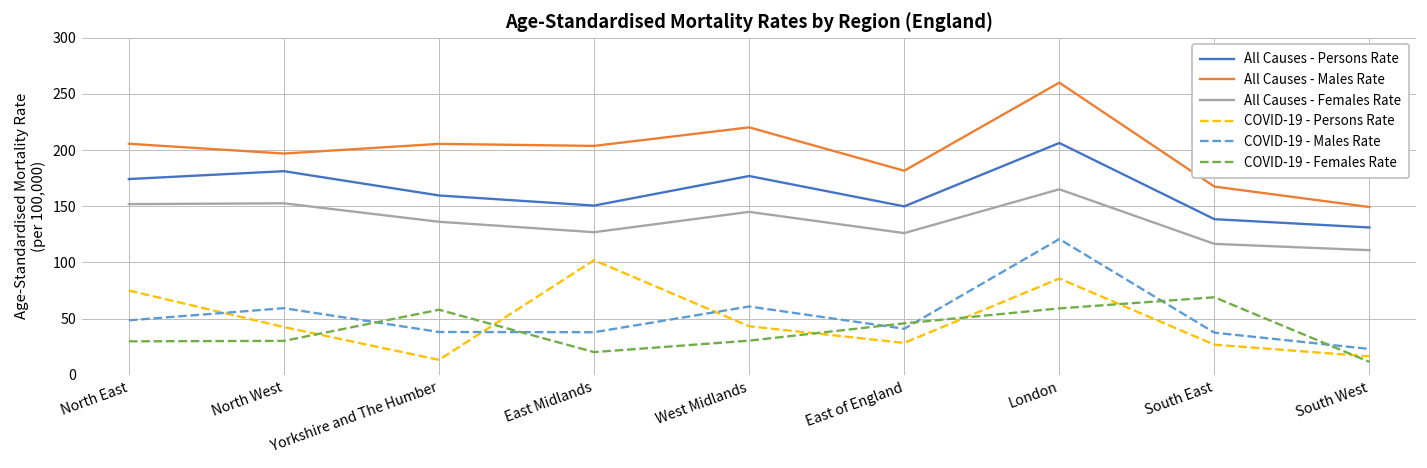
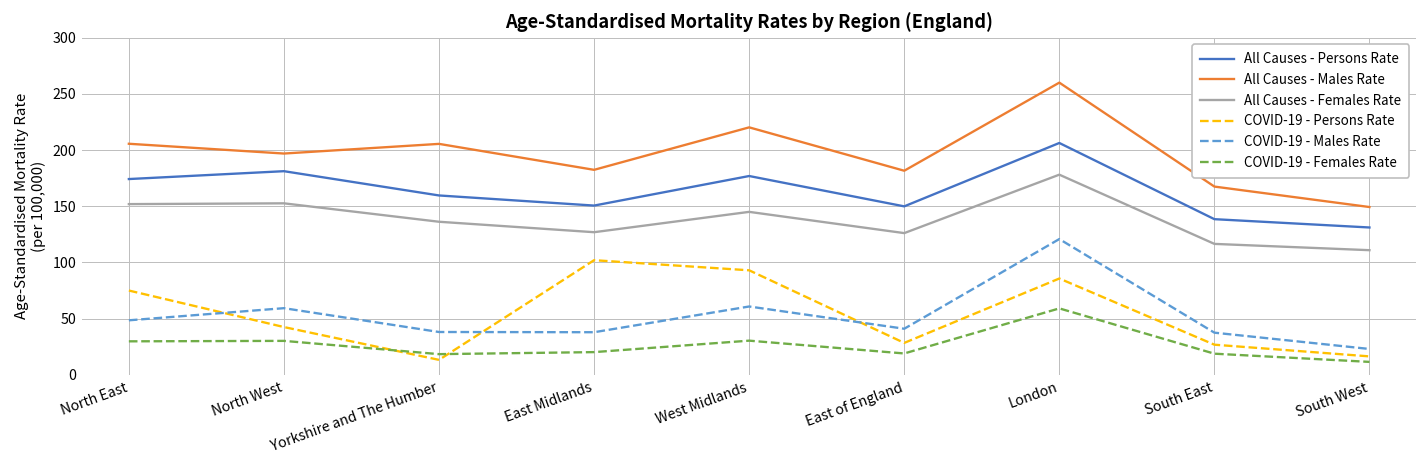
COVID-19 - Females Rate, Yorkshire and The Humber: 60 -> 20
All Causes - Males Rate, East Midlands: 200 -> 180
COVID-19 - Persons Rate, West Midlands: 40 -> 90
COVID-19 - Females Rate, East of England: 50 -> 20
All Causes - Females Rate, London: 170 -> 180
COVID-19 - Females Rate, South East: 70 -> 20
